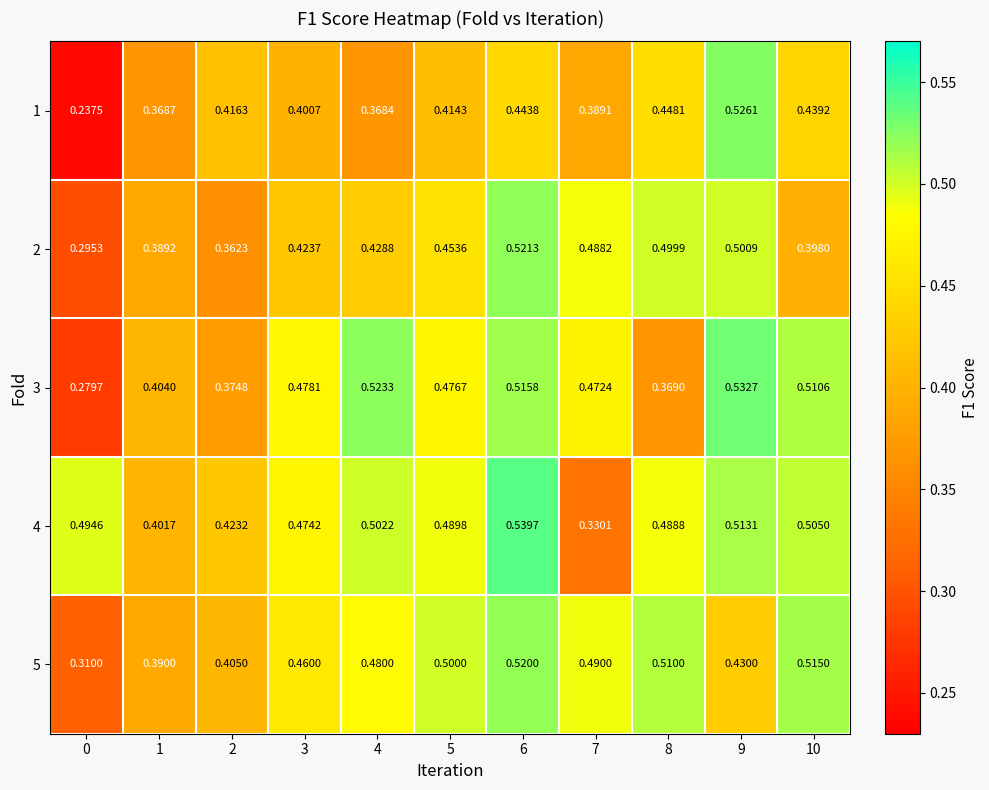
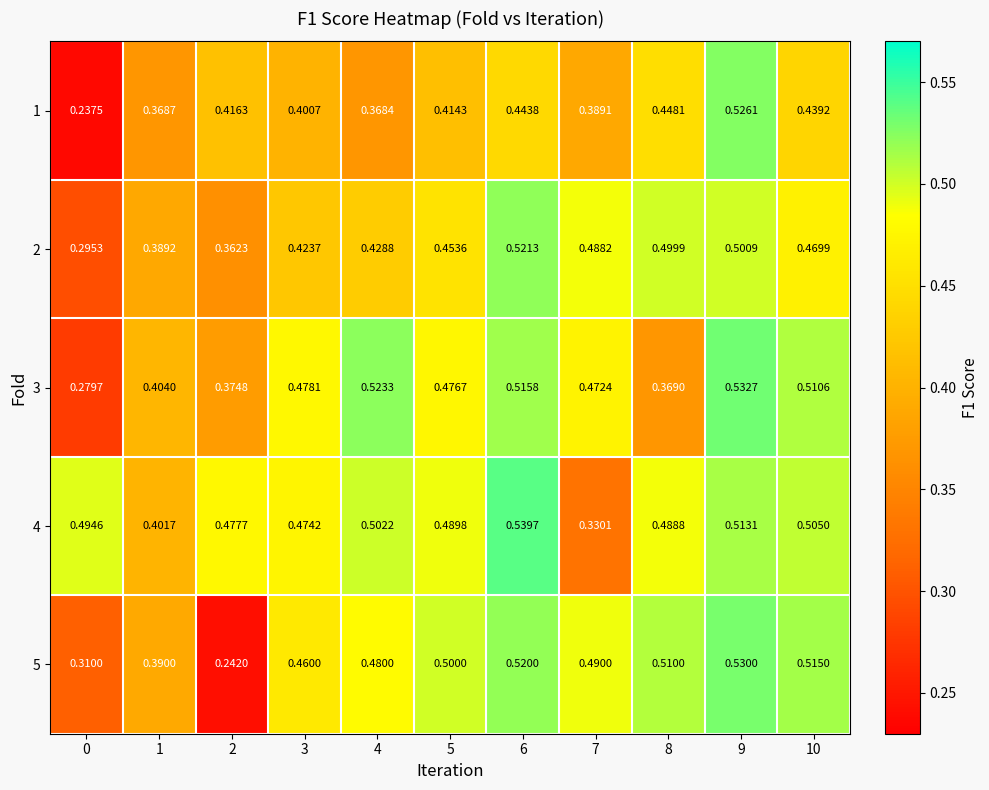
2, 10: 0.3980 -> 0.4699
4, 2: 0.4232 -> 0.4777
5, 2: 0.4050 -> 0.2420
5, 9: 0.4300 -> 0.5300
